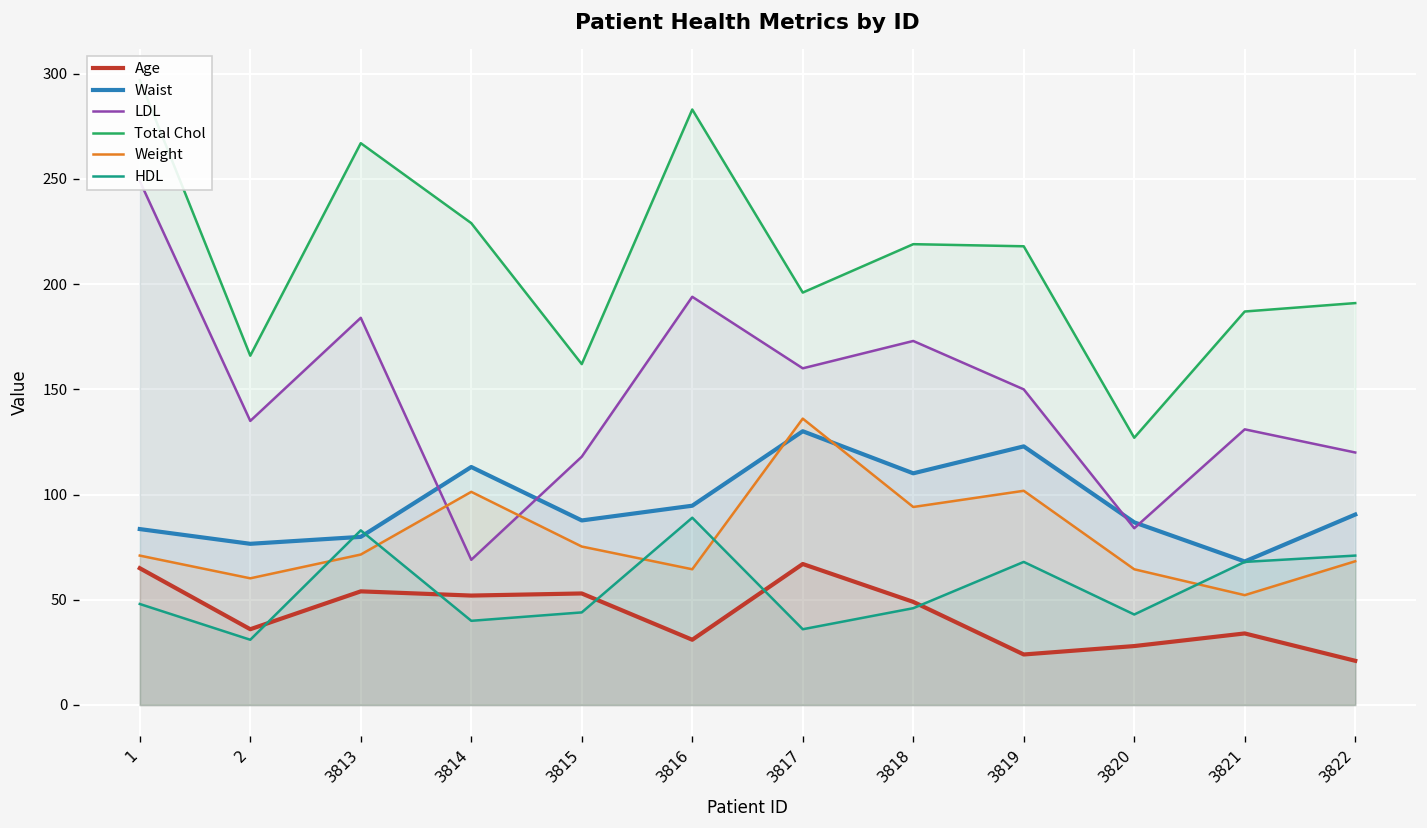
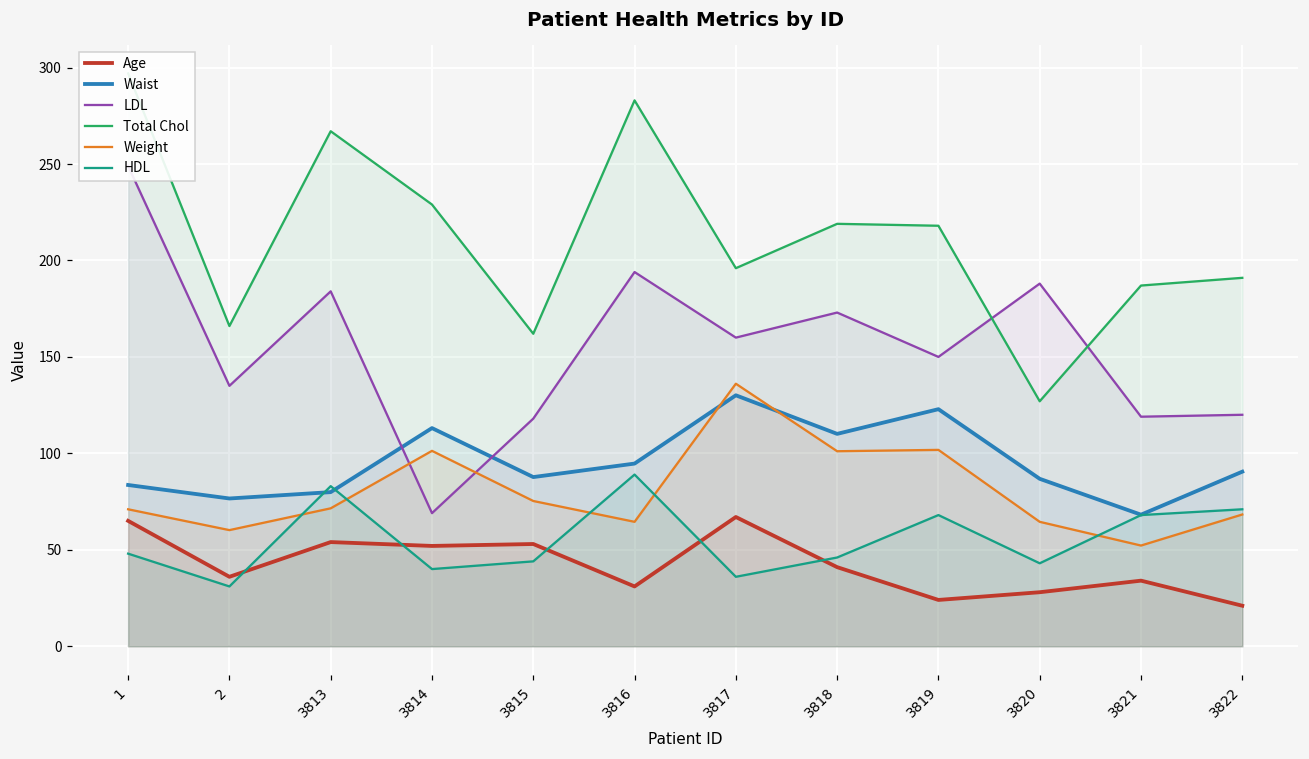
Age, 3818: 49 -> 41
Weight, 3818: 94 -> 101
LDL, 3820: 84 -> 188
LDL, 3821: 131 -> 119
